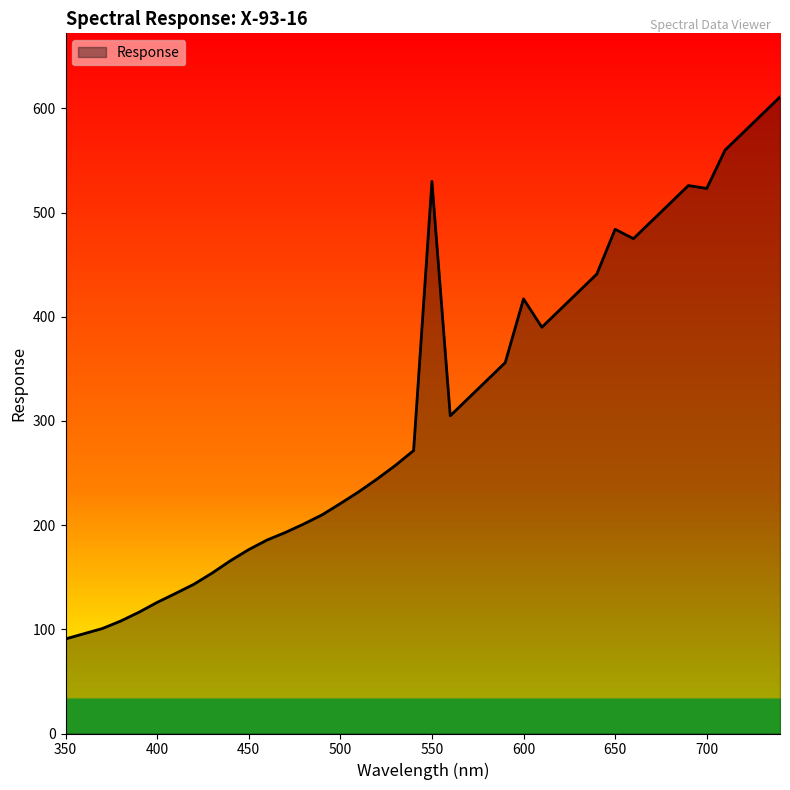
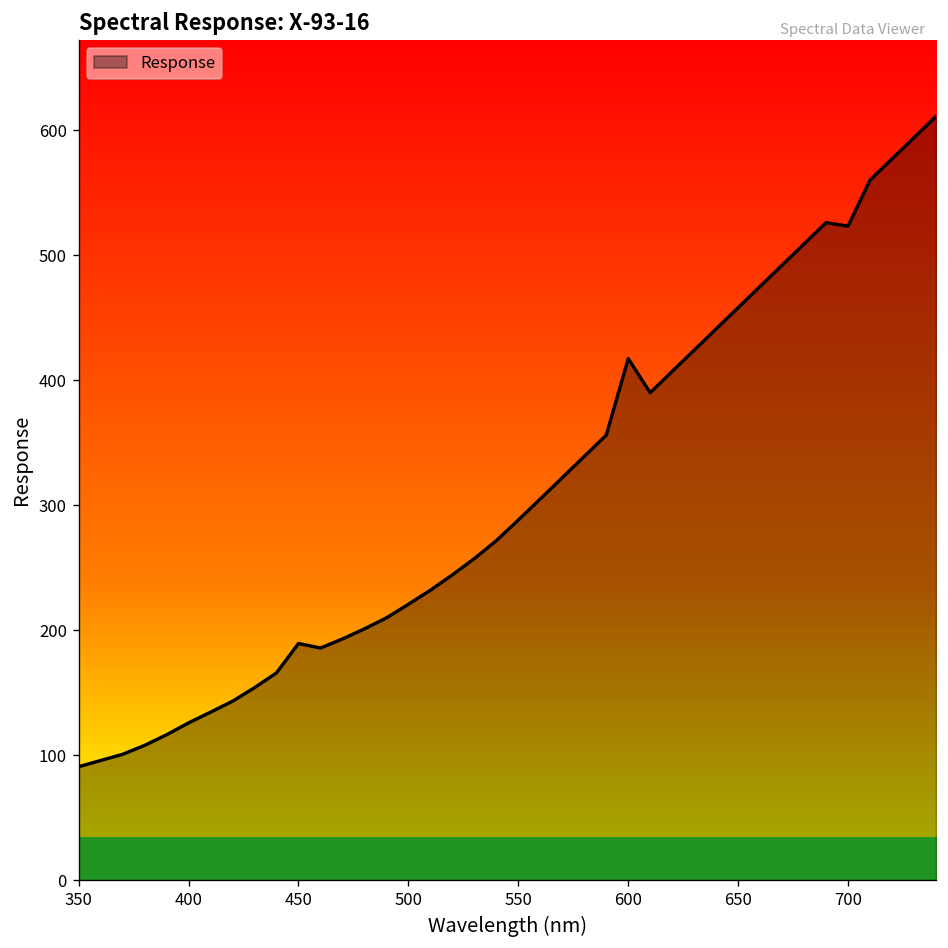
450: 177 -> 189
550: 530 -> 288
650: 484 -> 458
